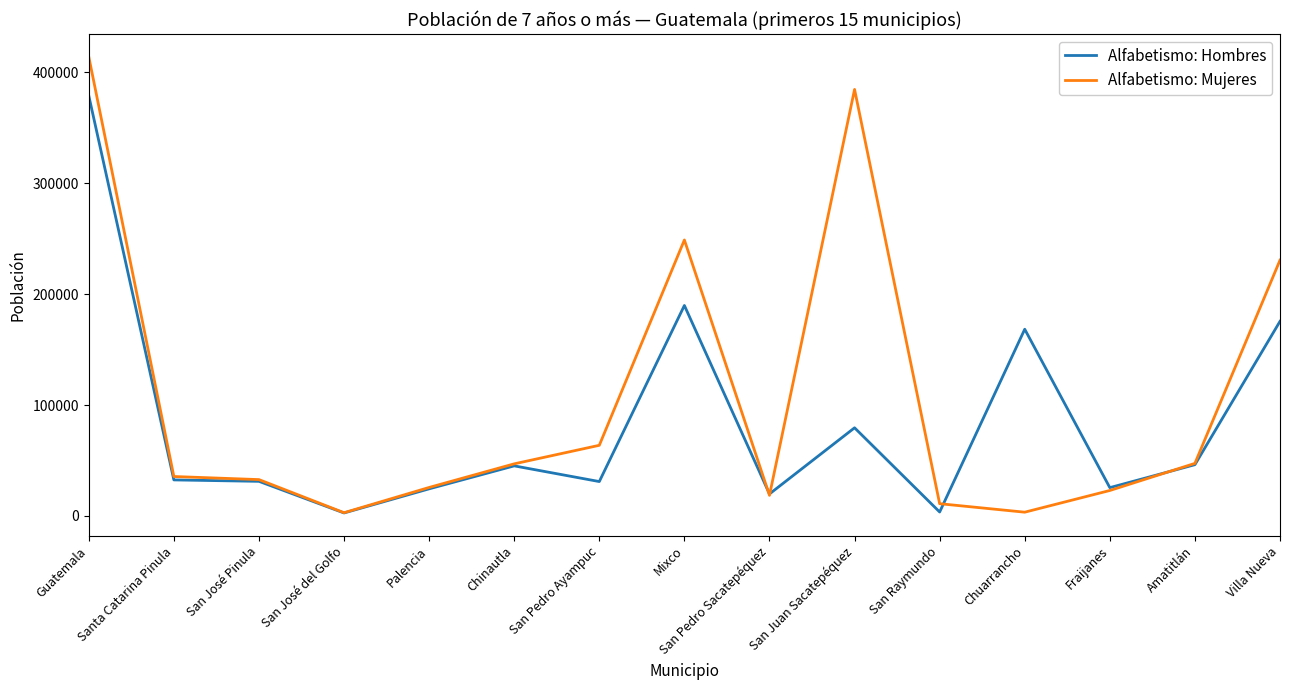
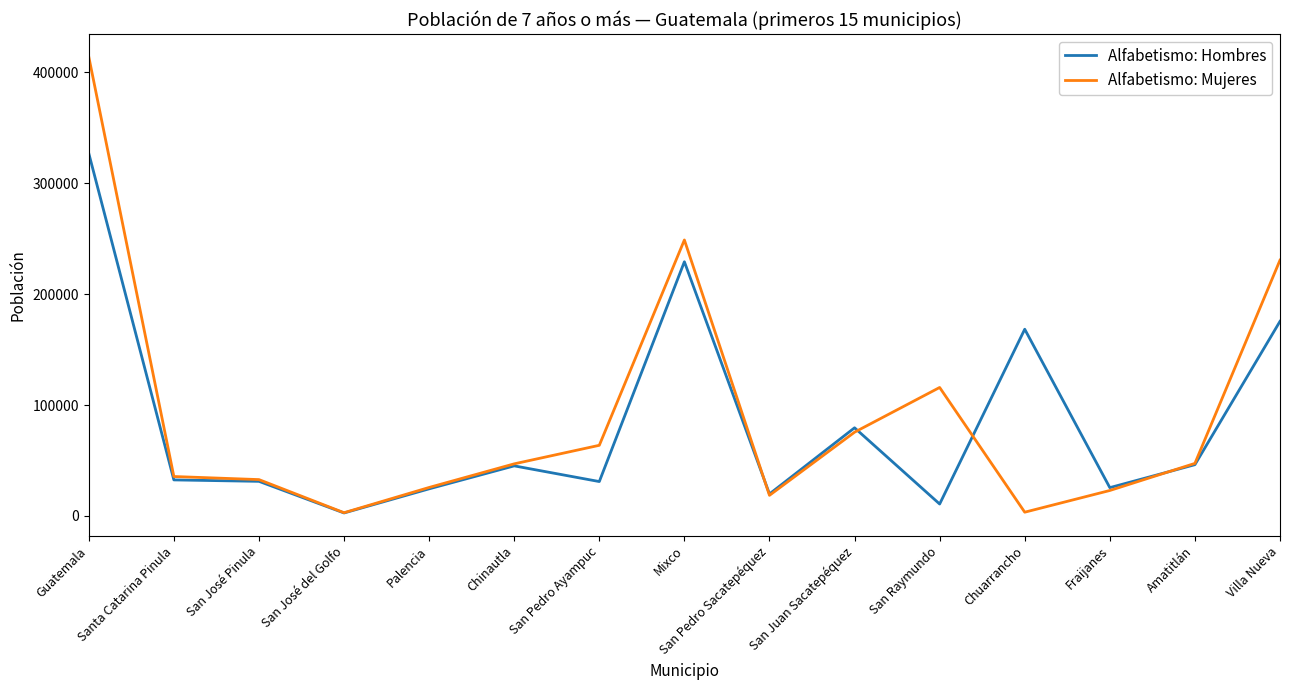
Alfabetismo: Hombres, Guatemala: 379000 -> 327000
Alfabetismo: Hombres, Mixco: 190000 -> 229000
Alfabetismo: Mujeres, San Juan Sacatepéquez: 385000 -> 76000
Alfabetismo: Hombres, San Raymundo: 4000 -> 11000
Alfabetismo: Mujeres, San Raymundo: 11000 -> 116000
